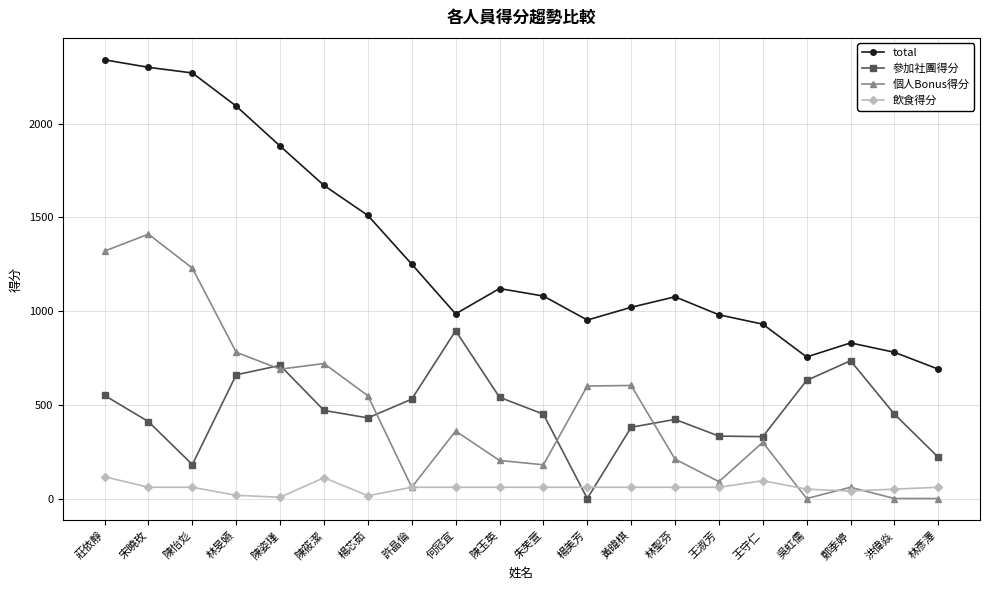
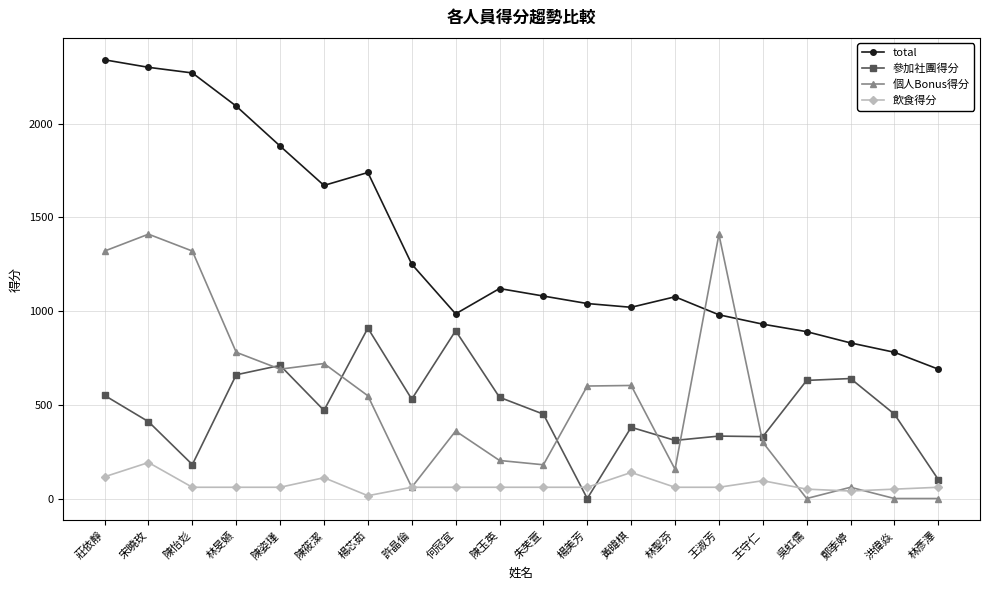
飲食得分, 宋曉玫: 60 -> 190
個人Bonus得分, 陳怡彣: 1230 -> 1320
飲食得分, 林旻嬿: 20 -> 60
飲食得分, 陳姿瑾: 10 -> 60
total, 楊芯茹: 1510 -> 1740
參加社團得分, 楊芯茹: 430 -> 910
total, 楊美芳: 950 -> 1040
飲食得分, 黃暐棋: 60 -> 140
參加社團得分, 林聖芬: 420 -> 310
個人Bonus得分, 林聖芬: 210 -> 160
個人Bonus得分, 王淑芳: 90 -> 1410
total, 吳虹儒: 760 -> 890
參加社團得分, 鄭季婷: 740 -> 640
參加社團得分, 林彥澤: 220 -> 100
